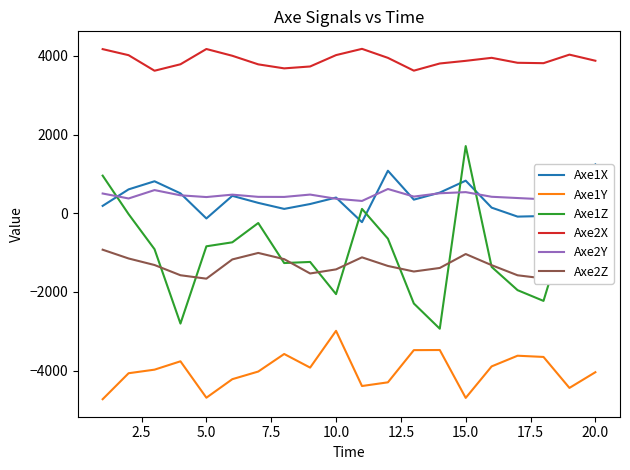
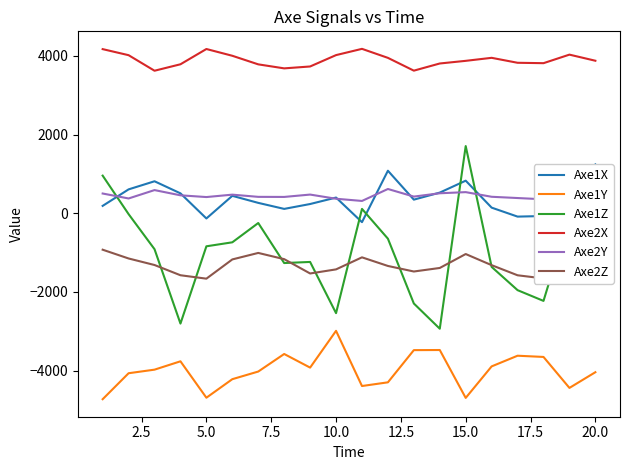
Axe1Z, 10.0: -2100 -> -2500
